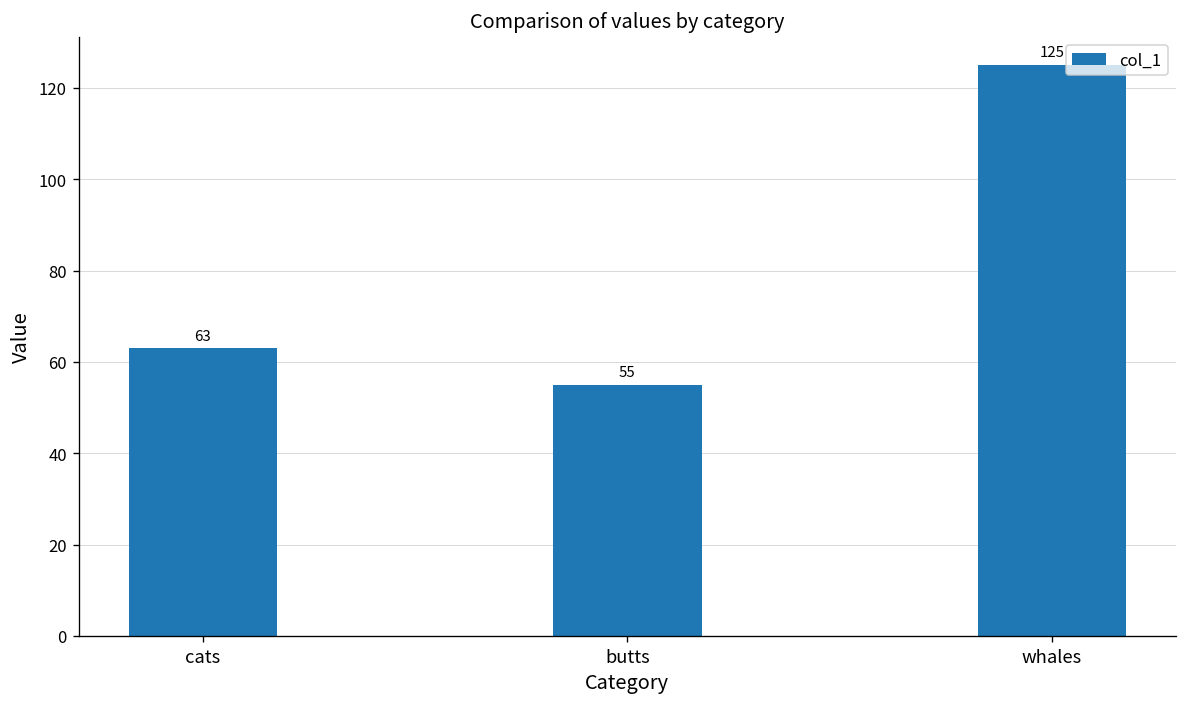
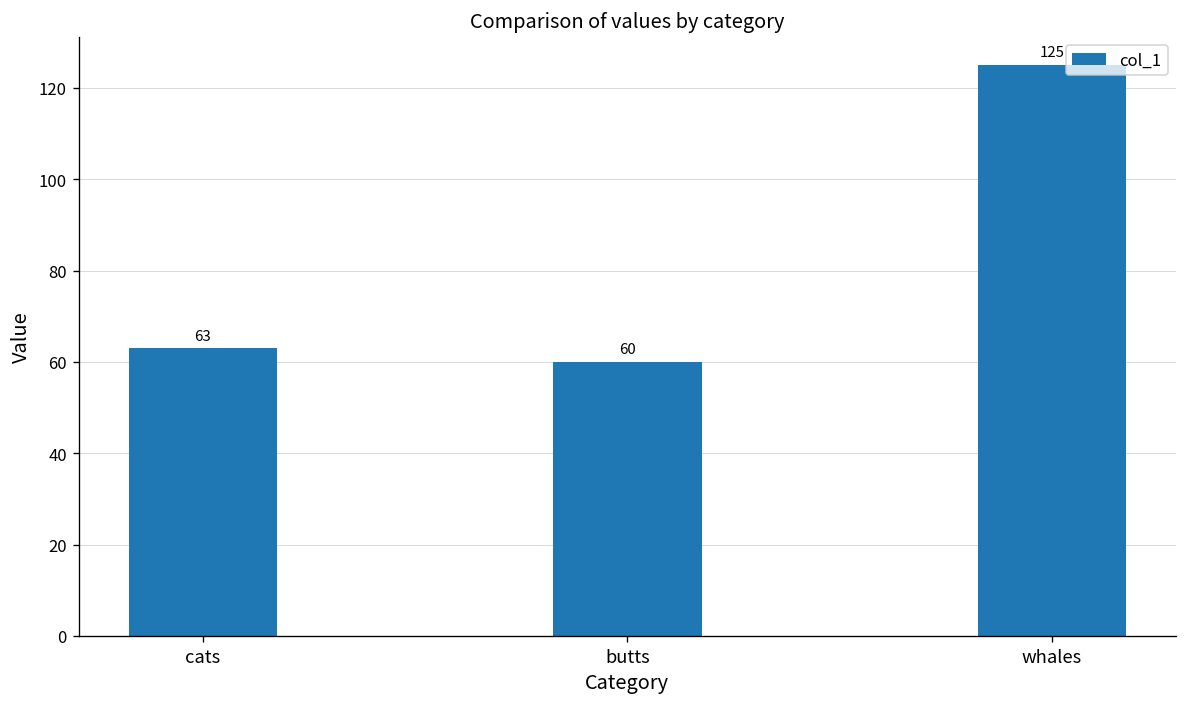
butts: 55 -> 60
